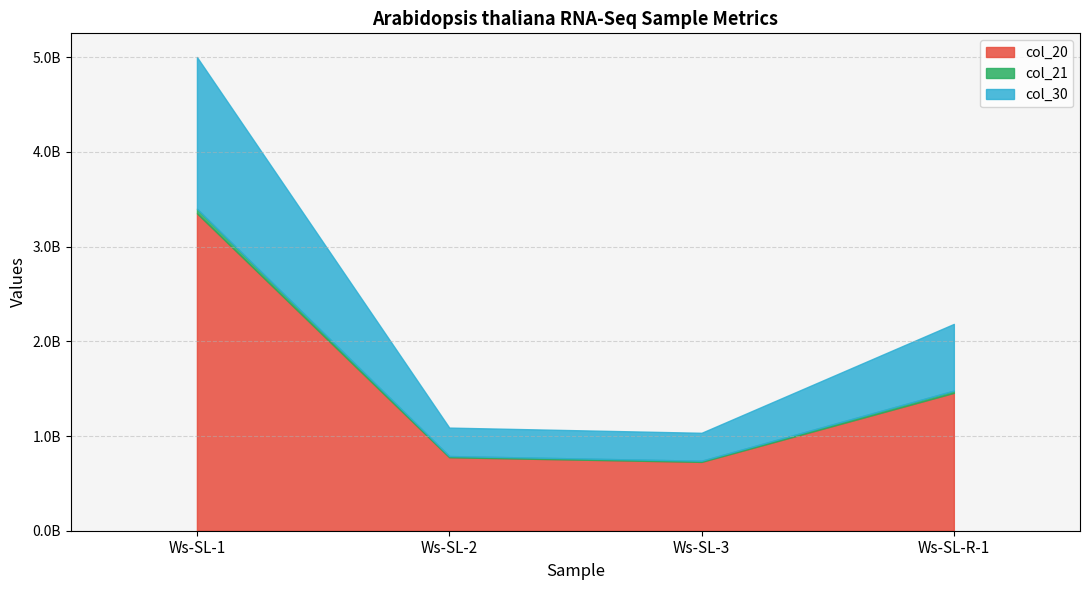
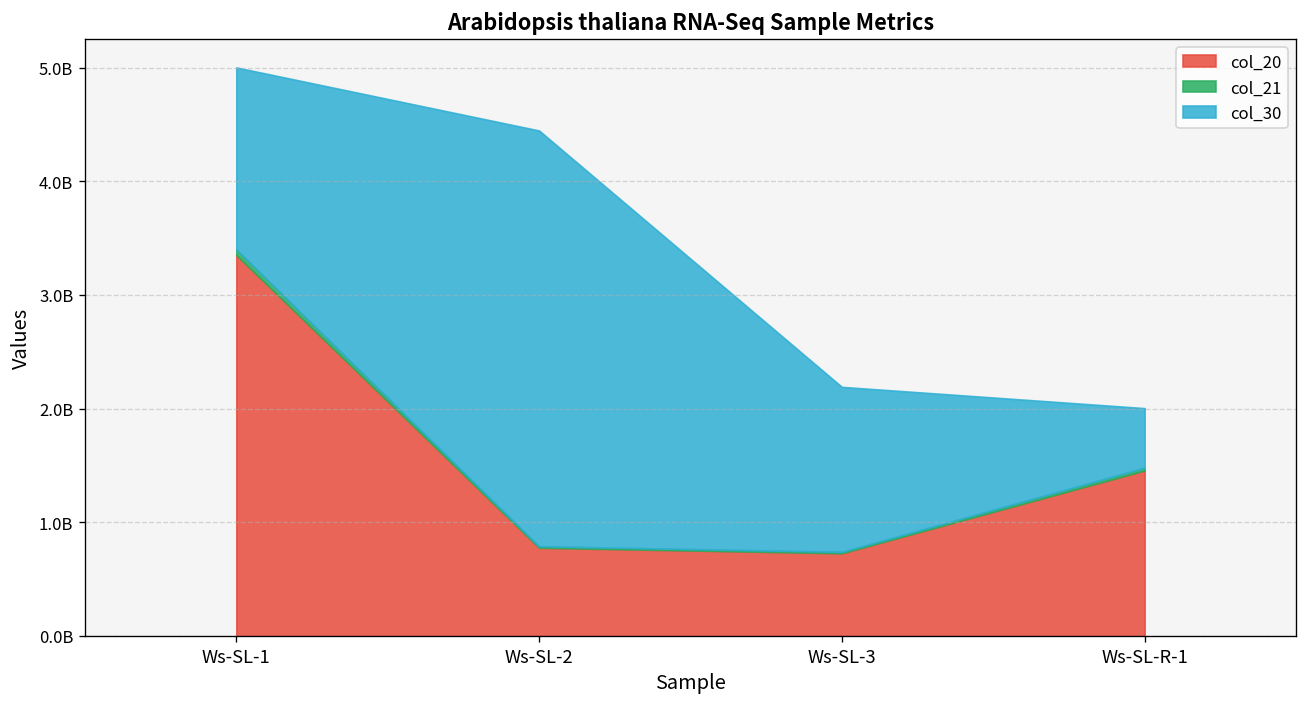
col_30, Ws-SL-2: 300000000 -> 3700000000
col_30, Ws-SL-3: 300000000 -> 1500000000
col_30, Ws-SL-R-1: 700000000 -> 500000000
